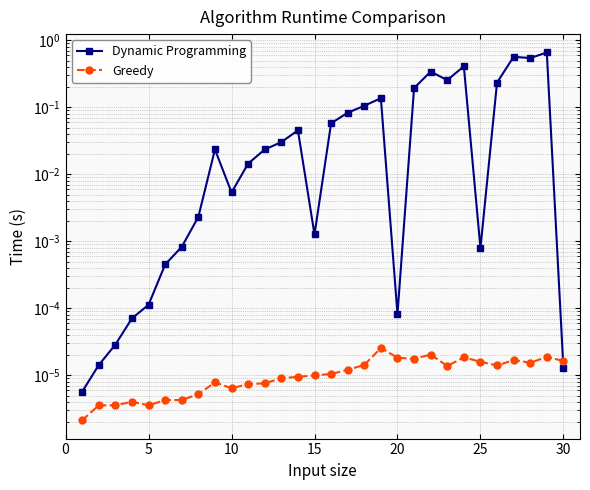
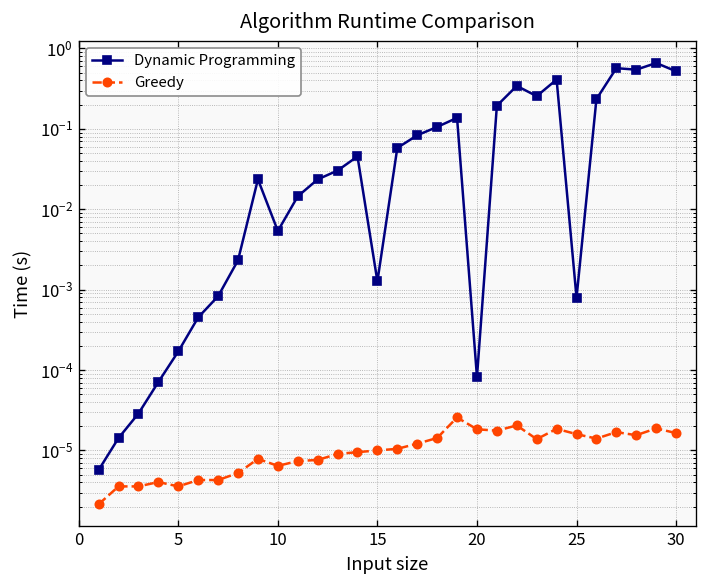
Dynamic Programming, 5: 0.00011 -> 0.00017
Dynamic Programming, 30: 0.000013 -> 0.5
